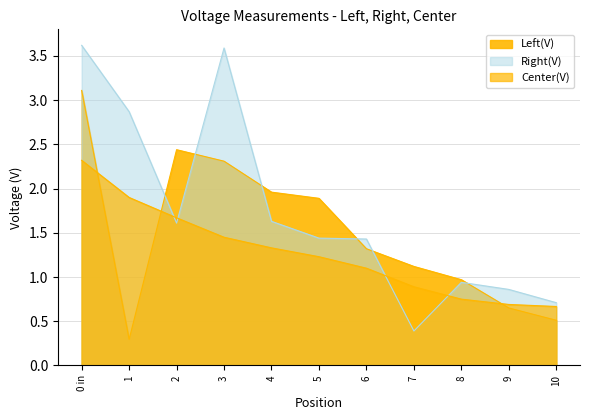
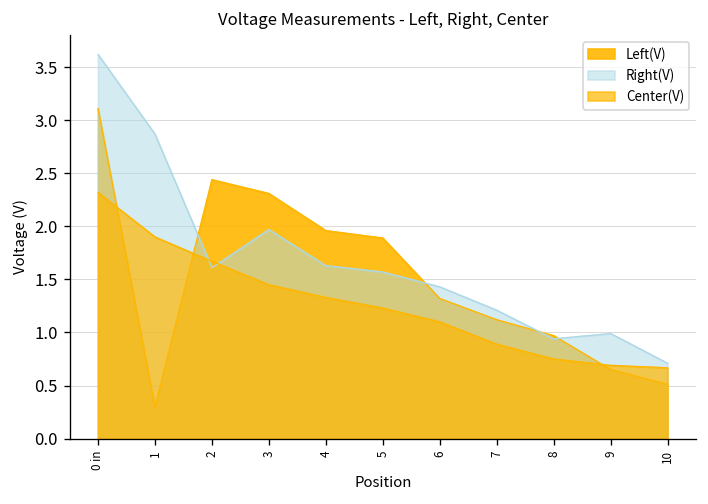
Right(V), 3: 3.6 -> 2.0
Right(V), 5: 1.4 -> 1.6
Right(V), 7: 0.4 -> 1.2
Right(V), 9: 0.9 -> 1.0
